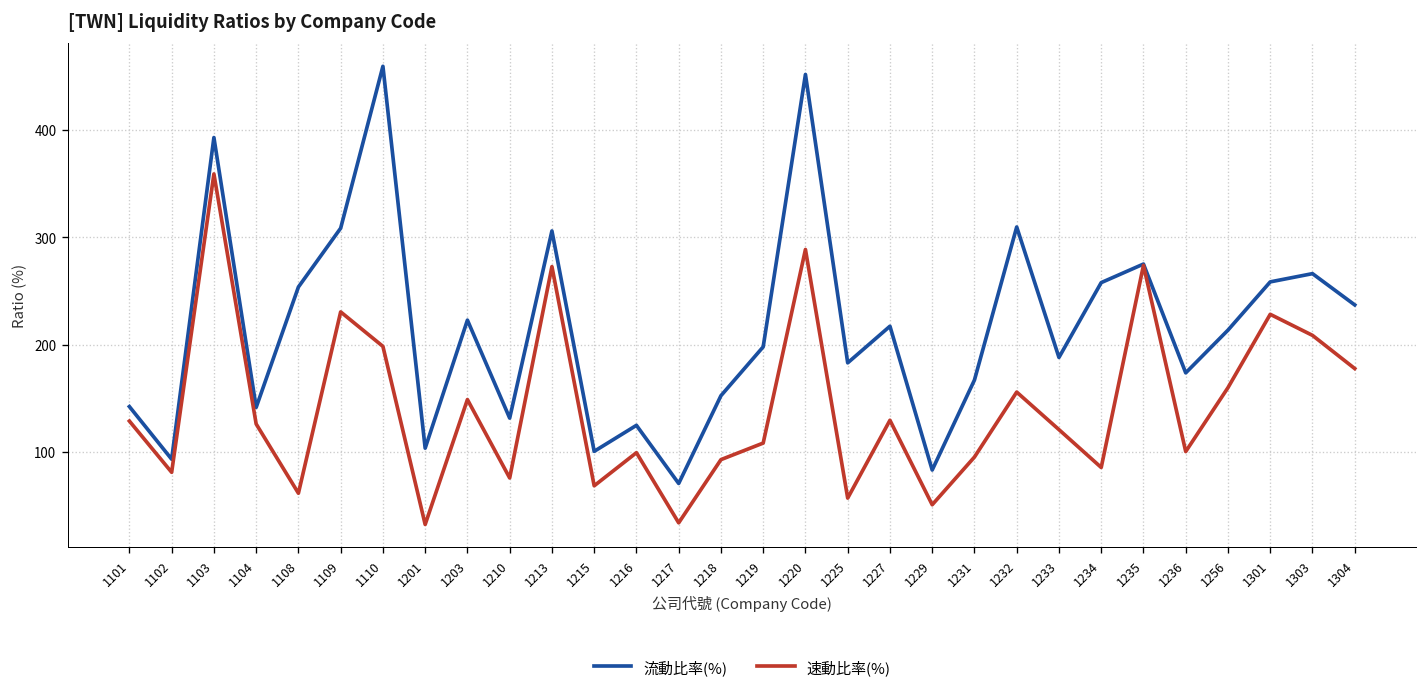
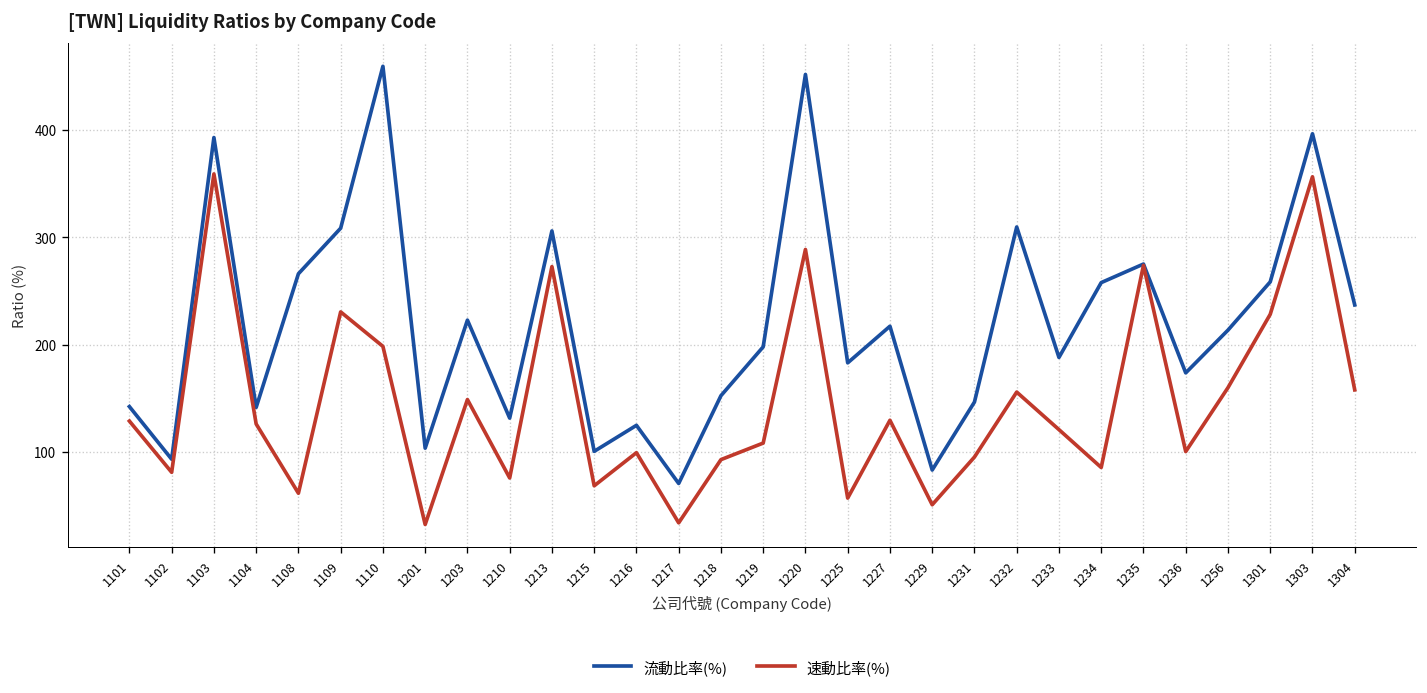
流動比率(%), 1108: 250 -> 270
流動比率(%), 1231: 170 -> 150
流動比率(%), 1303: 270 -> 400
速動比率(%), 1303: 210 -> 360
速動比率(%), 1304: 180 -> 160
